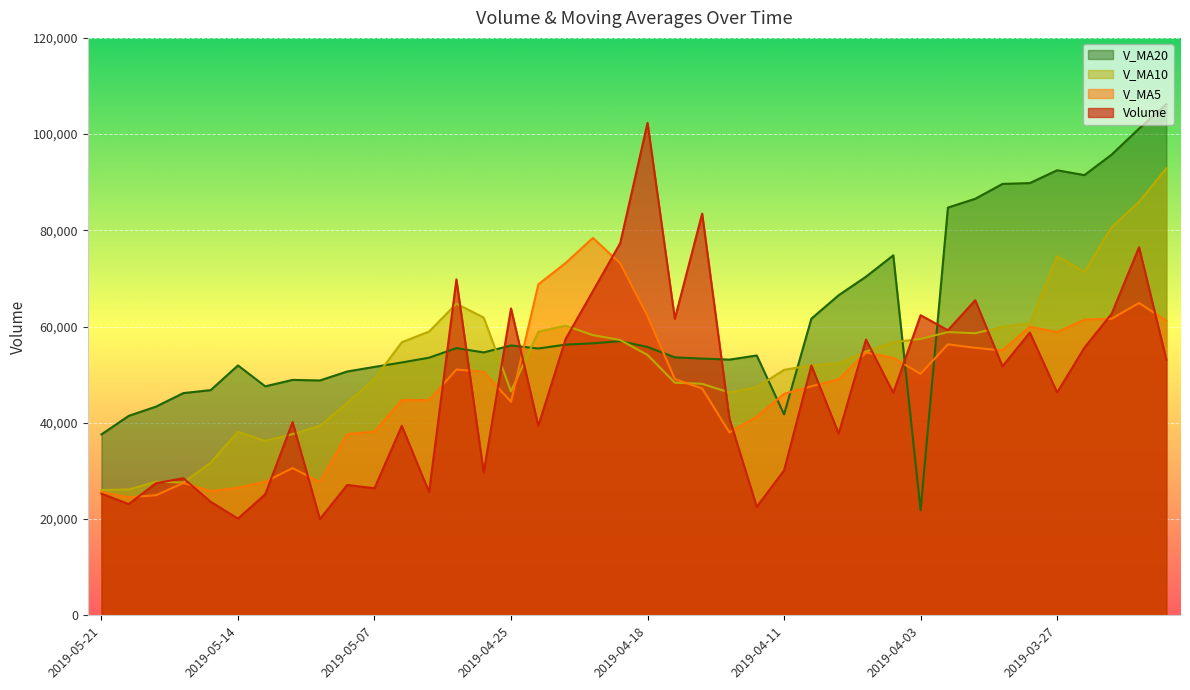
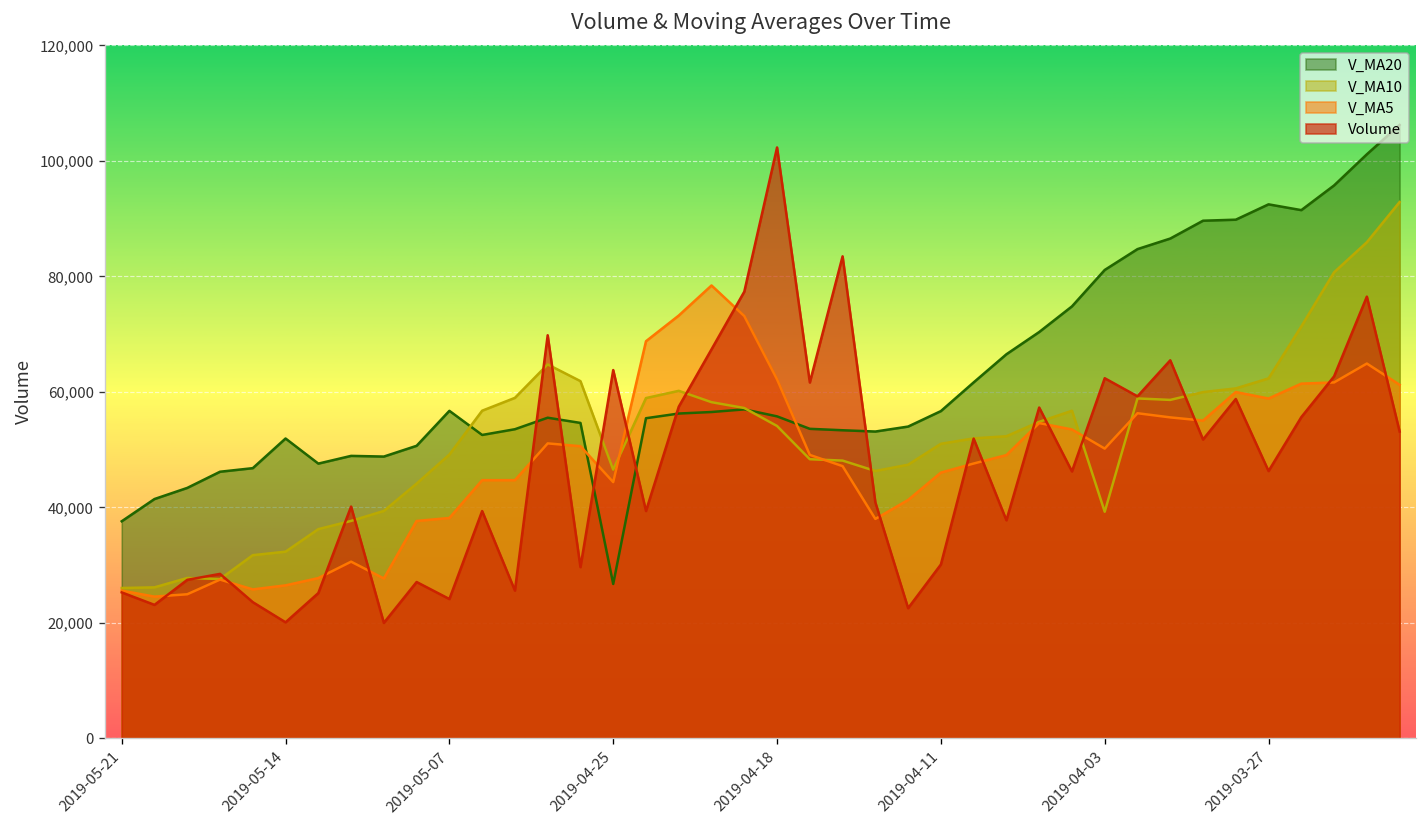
V_MA10, 2019-05-14: 38,000 -> 32,000
V_MA20, 2019-05-07: 52,000 -> 57,000
Volume, 2019-05-07: 26,000 -> 24,000
V_MA20, 2019-04-25: 56,000 -> 27,000
V_MA20, 2019-04-11: 42,000 -> 57,000
V_MA20, 2019-04-03: 22,000 -> 81,000
V_MA10, 2019-04-03: 57,000 -> 39,000
V_MA10, 2019-03-27: 75,000 -> 62,000
